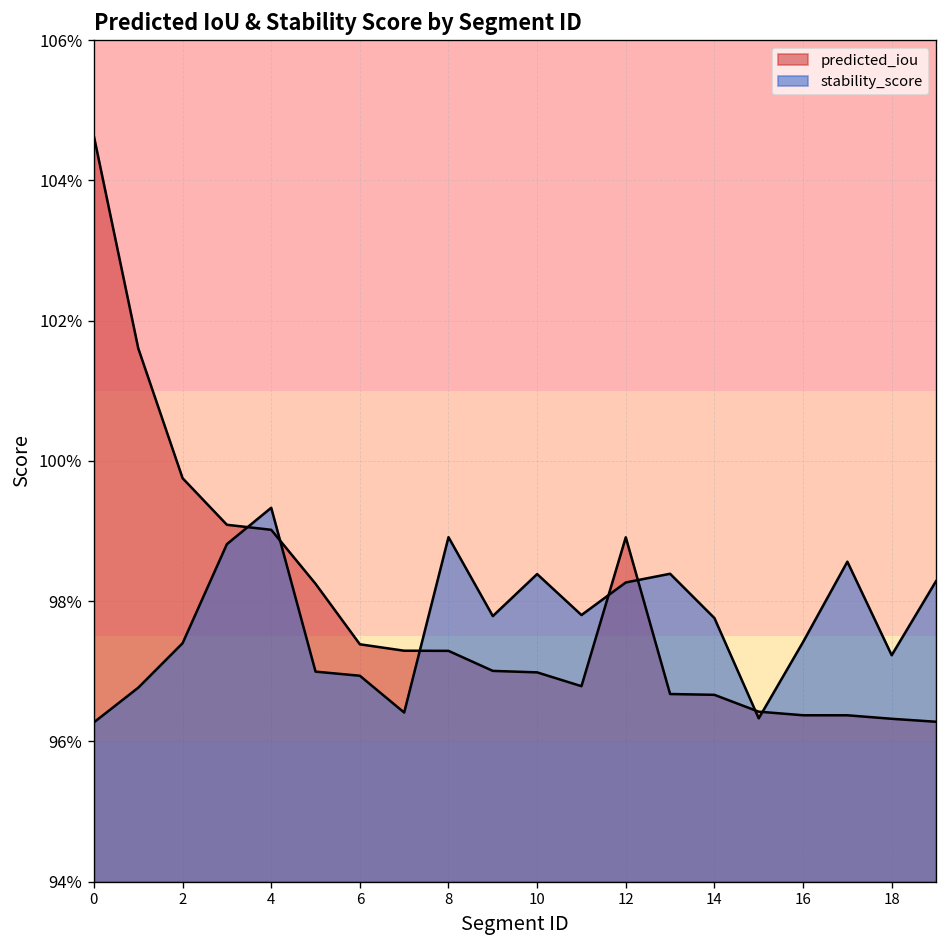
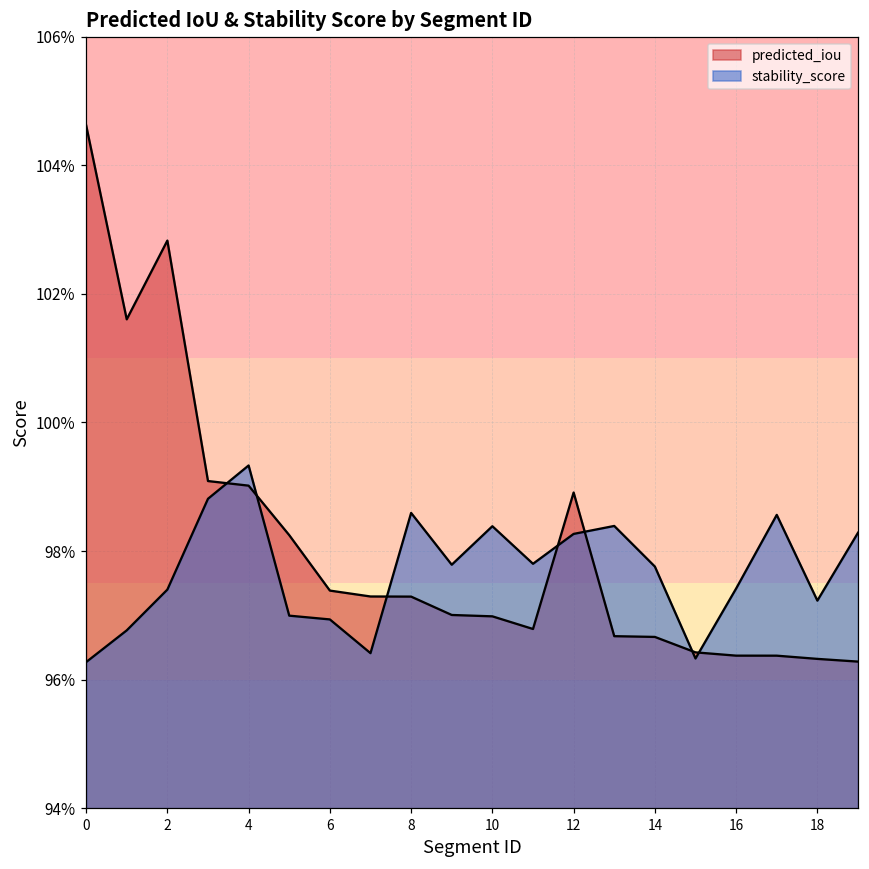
predicted_iou, 2: 99.8% -> 102.8%
stability_score, 8: 98.9% -> 98.6%
